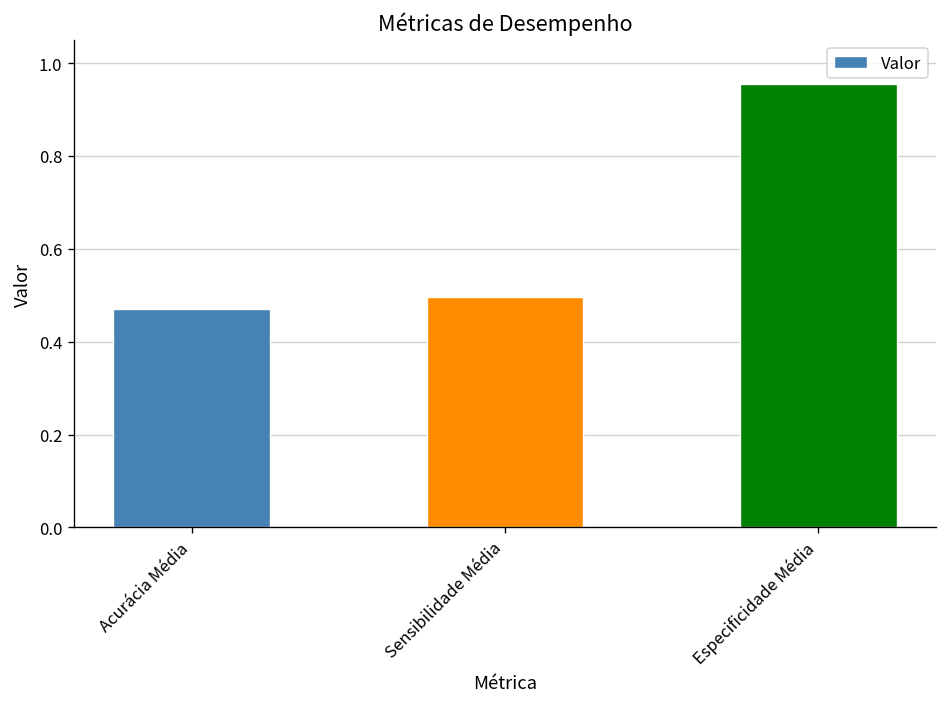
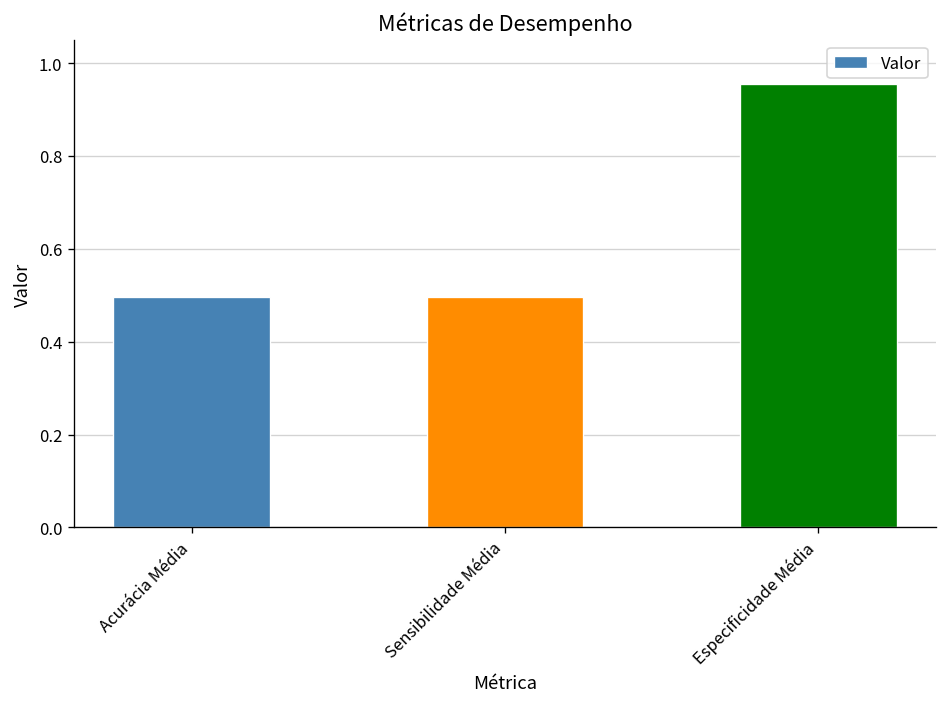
Acurácia Média: 0.47 -> 0.50
